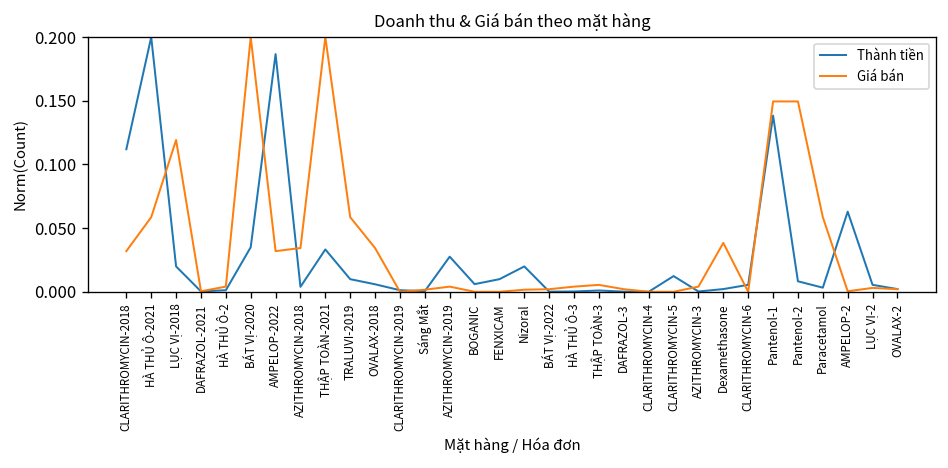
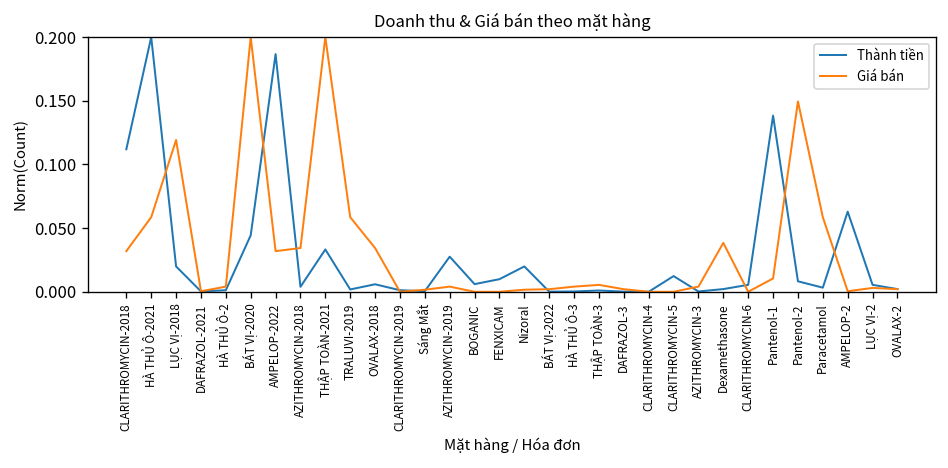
Thành tiền, BÁT VỊ-2020: 0.035 -> 0.044
Thành tiền, TRALUVI-2019: 0.010 -> 0.002
Giá bán, Pantenol-1: 0.149 -> 0.010
